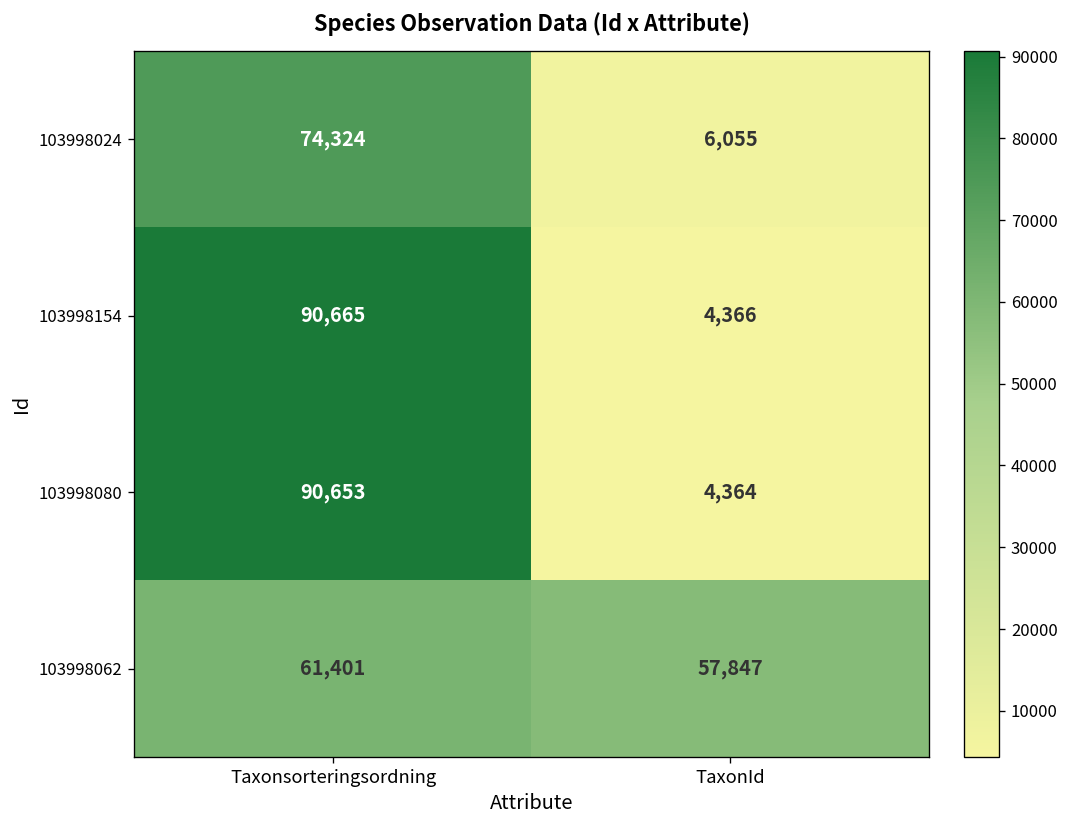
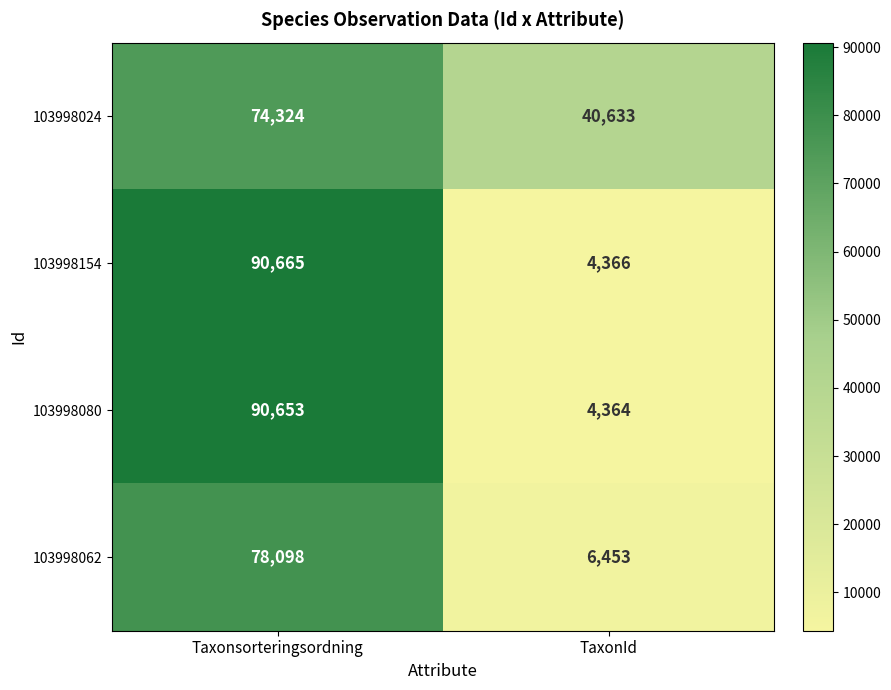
103998024, TaxonId: 6,055 -> 40,633
103998062, Taxonsorteringsordning: 61,401 -> 78,098
103998062, TaxonId: 57,847 -> 6,453
